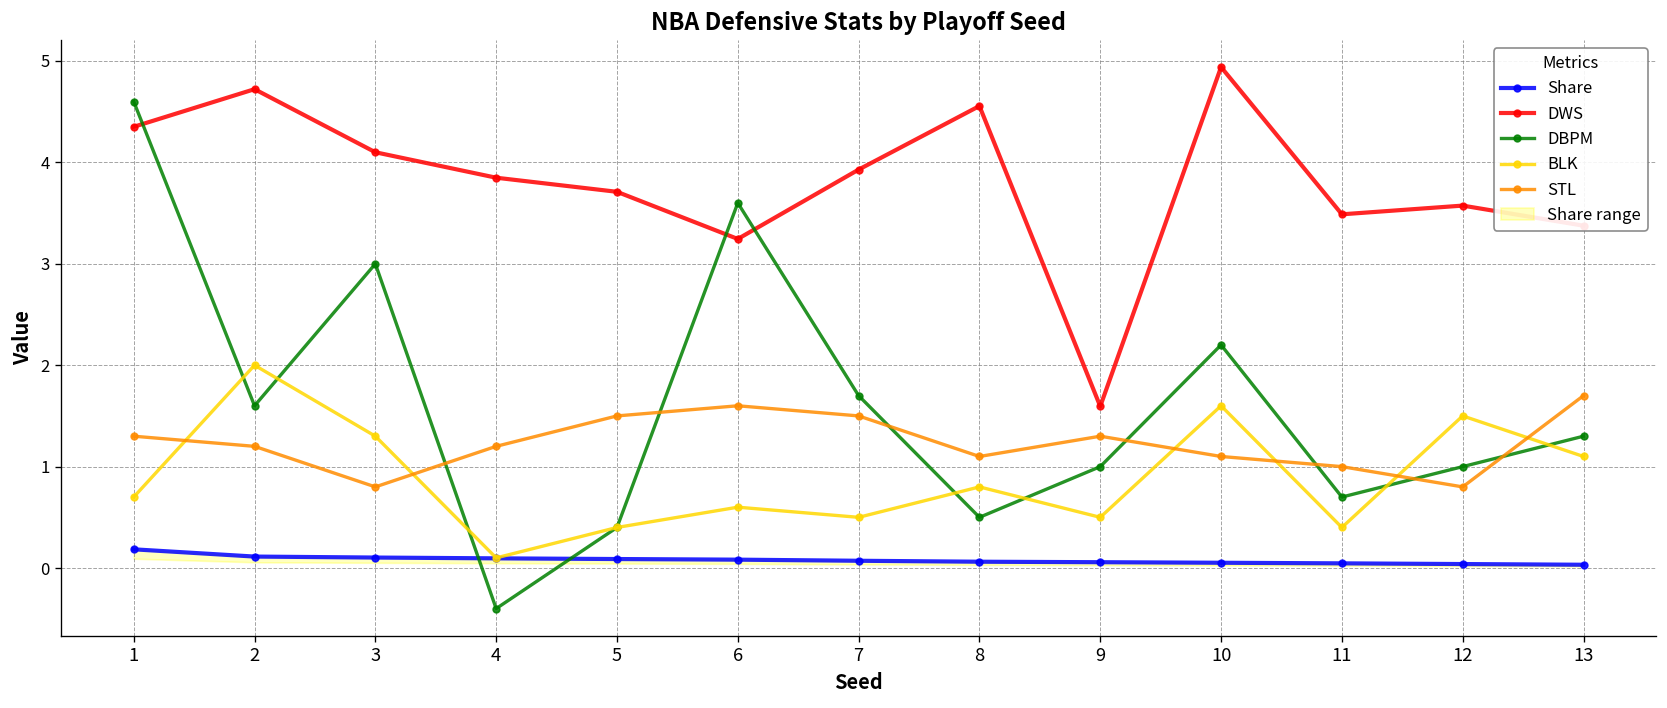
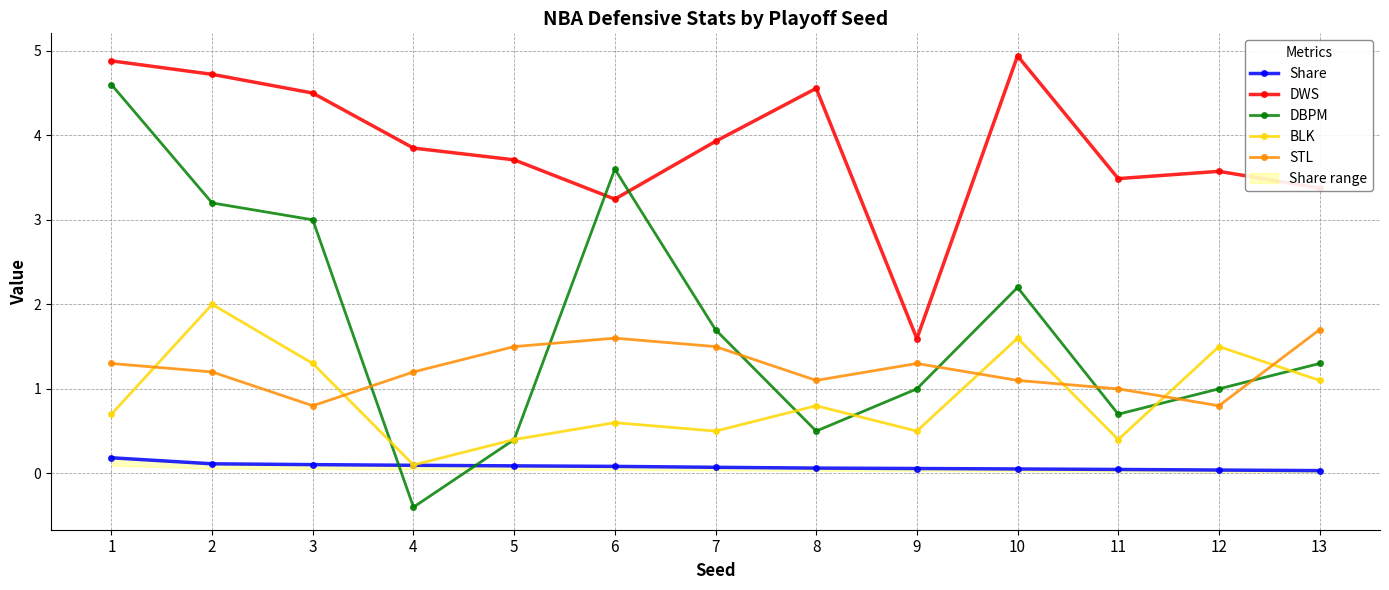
DWS, 1: 4.4 -> 4.9
DBPM, 2: 1.6 -> 3.2
DWS, 3: 4.1 -> 4.5
